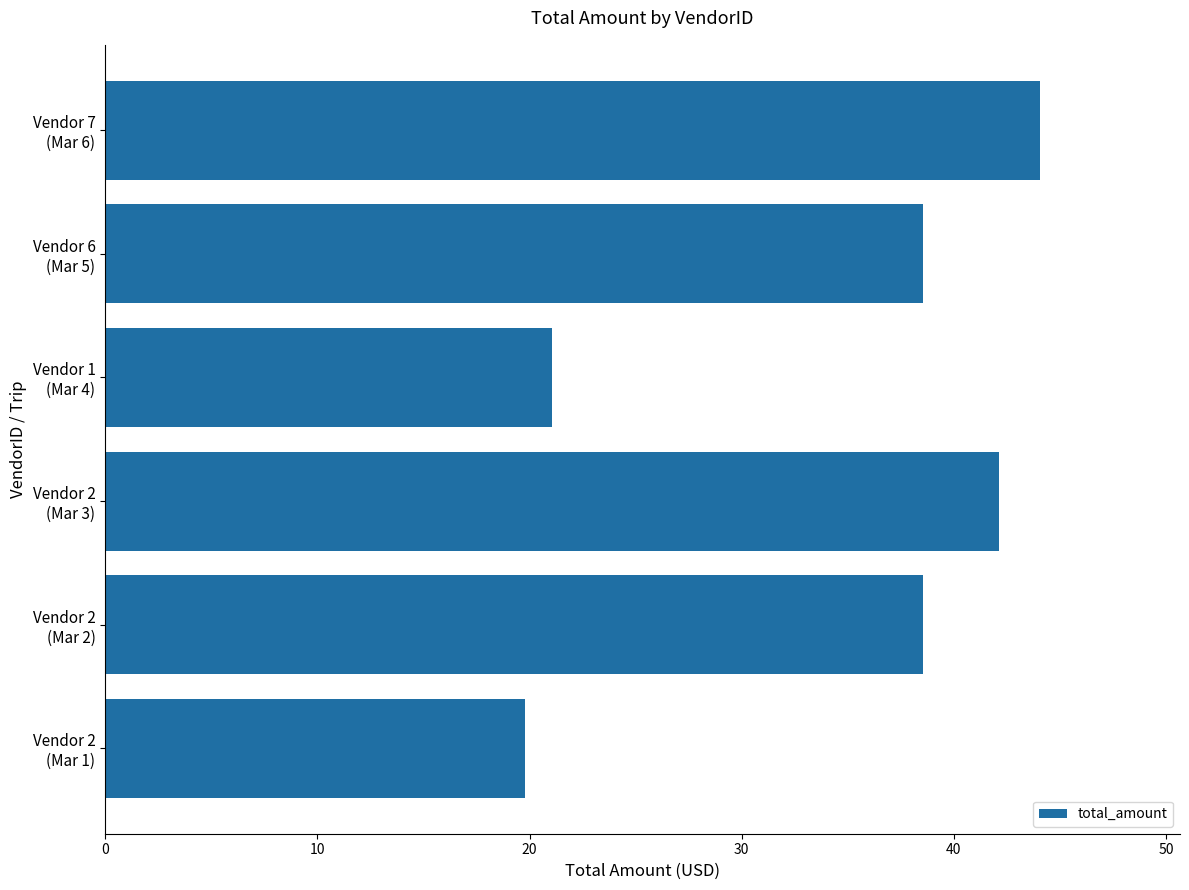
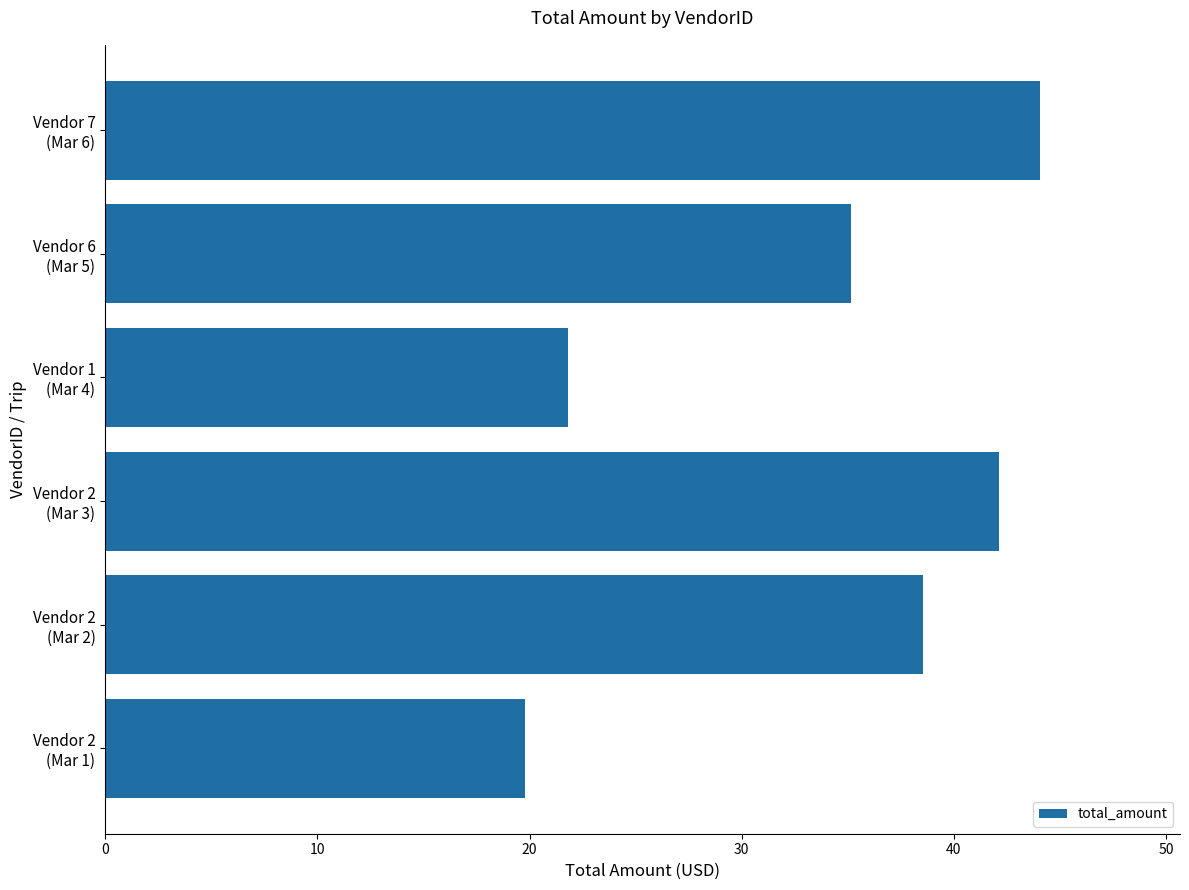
Vendor 6 (Mar 5): 38.6 -> 35.1
Vendor 1 (Mar 4): 21.1 -> 21.8
